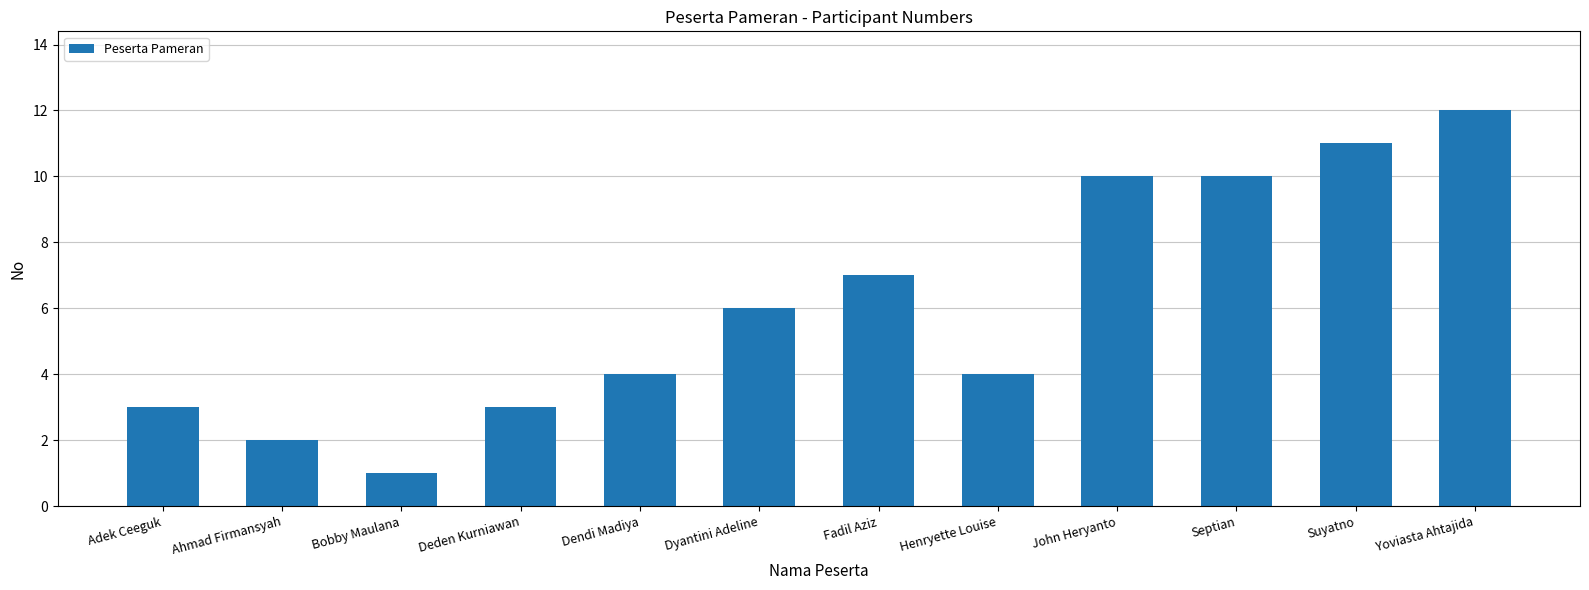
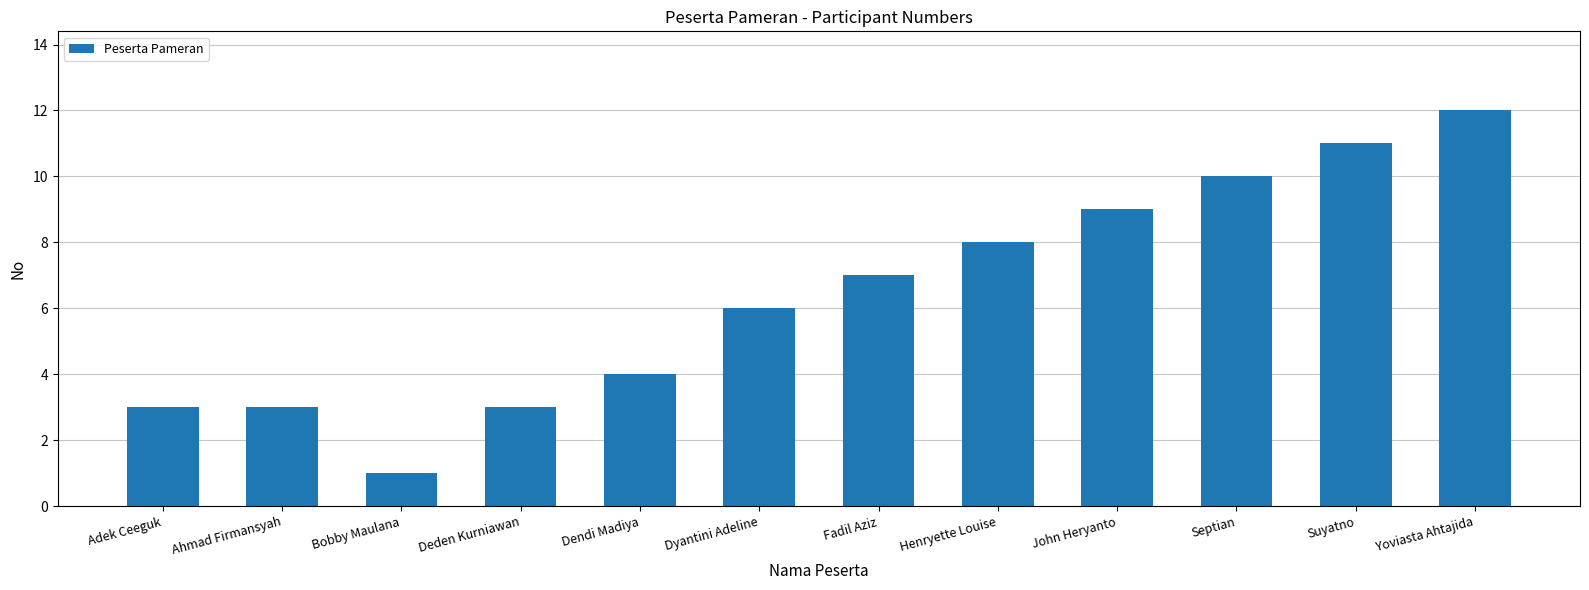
Ahmad Firmansyah: 2 -> 3
Henryette Louise: 4 -> 8
John Heryanto: 10 -> 9
